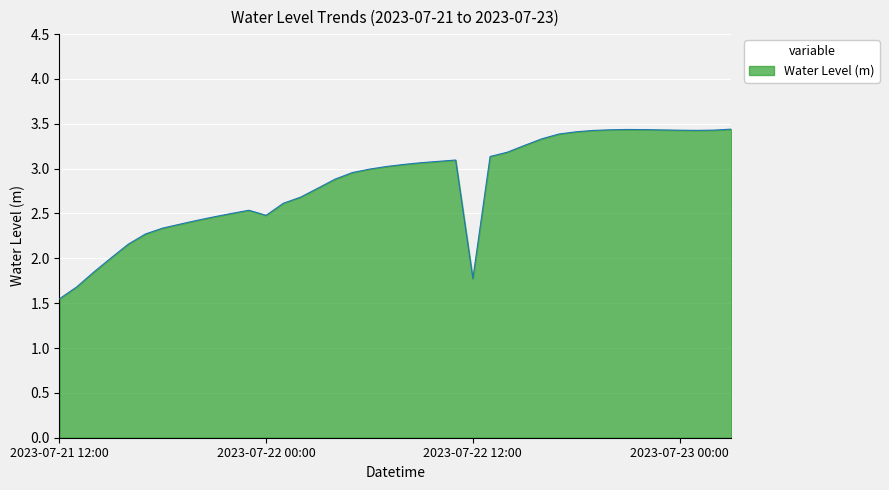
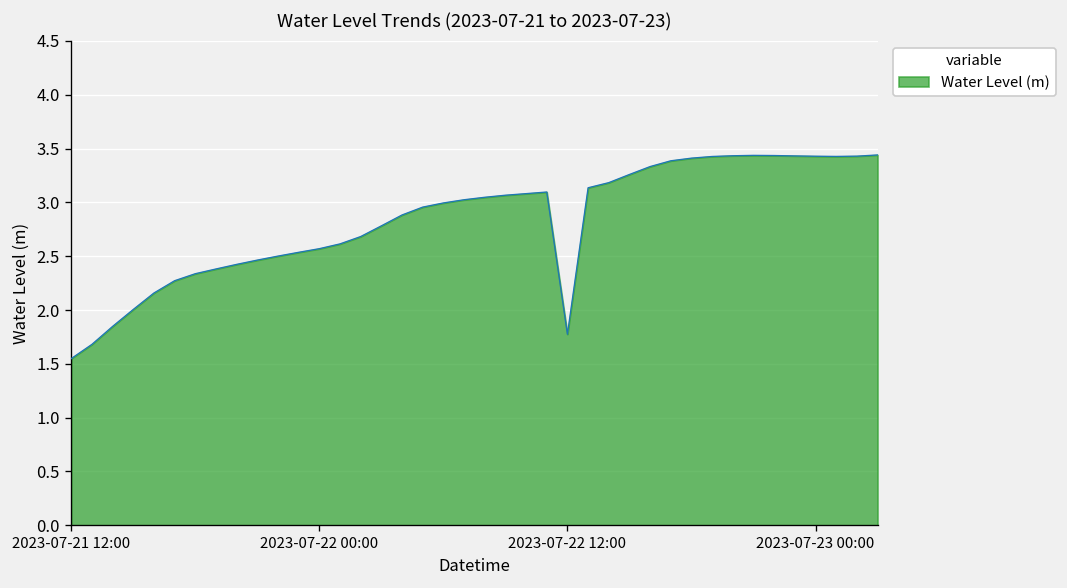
2023-07-22 00:00: 2.5 -> 2.6
